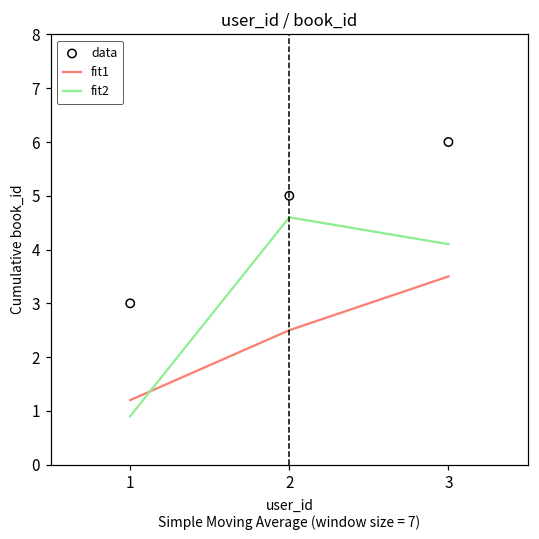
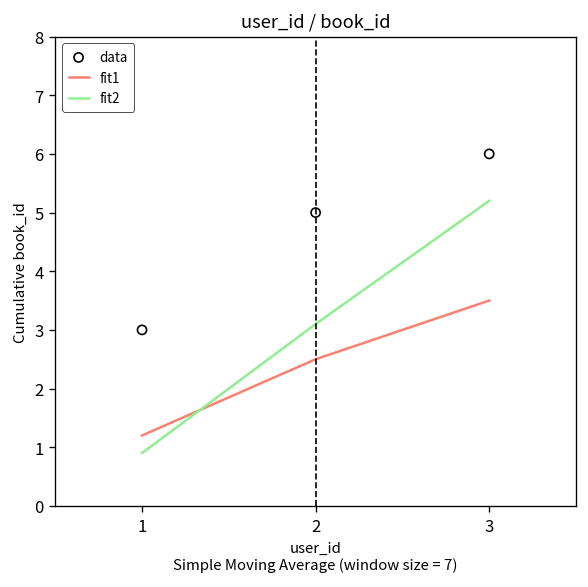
fit2, 2: 4.6 -> 3.1
fit2, 3: 4.1 -> 5.2
